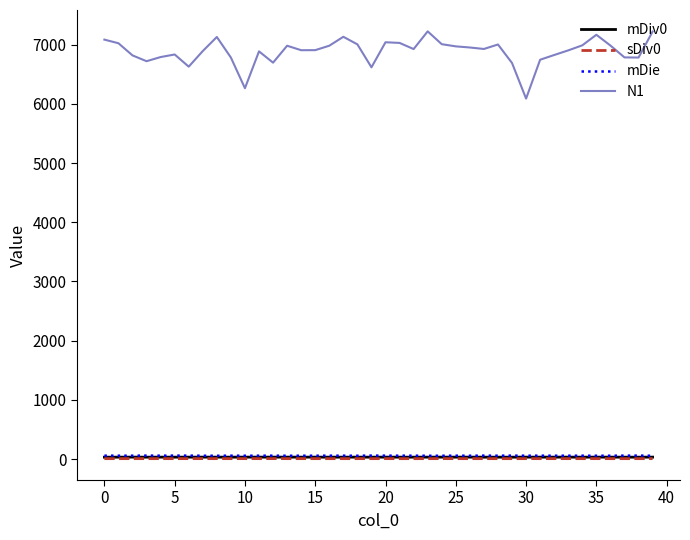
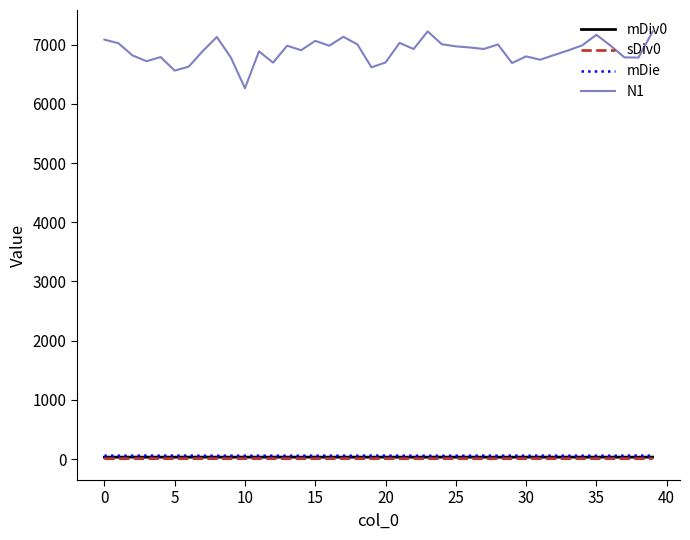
N1, 5: 6800 -> 6600
N1, 15: 6900 -> 7100
N1, 20: 7000 -> 6700
N1, 30: 6100 -> 6800
